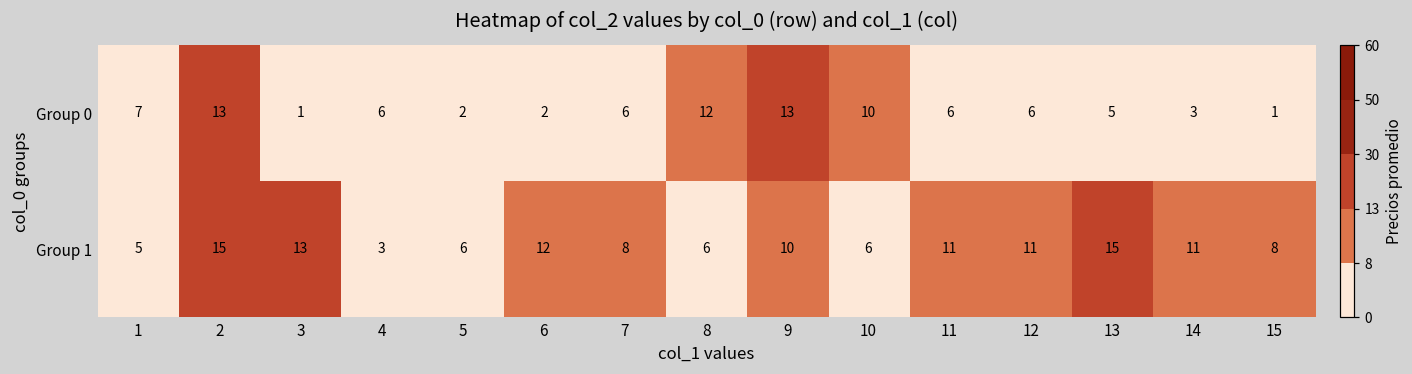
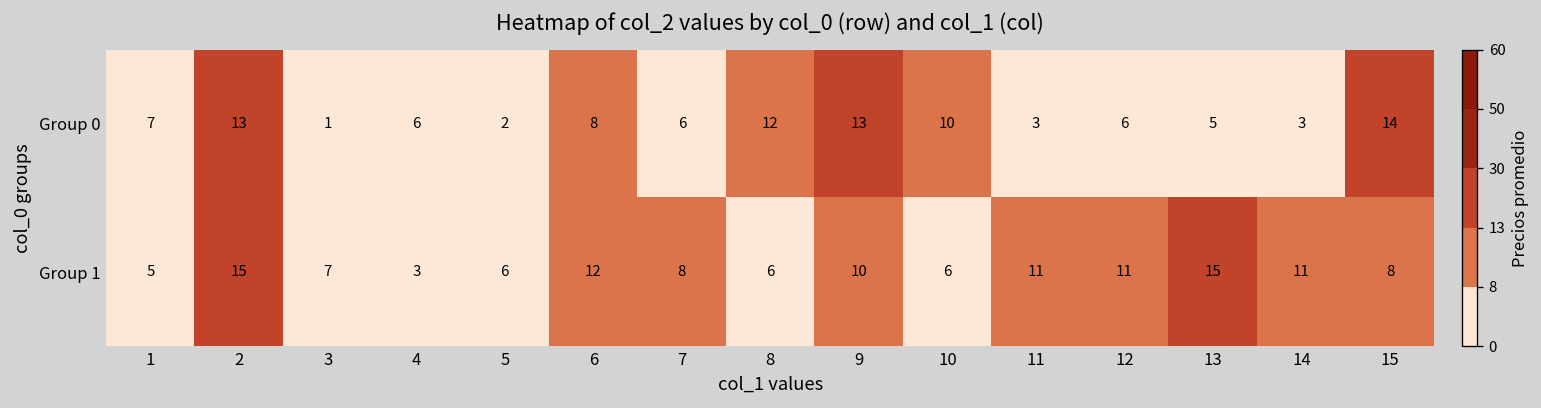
Group 0, 6: 2 -> 8
Group 0, 11: 6 -> 3
Group 0, 15: 1 -> 14
Group 1, 3: 13 -> 7
